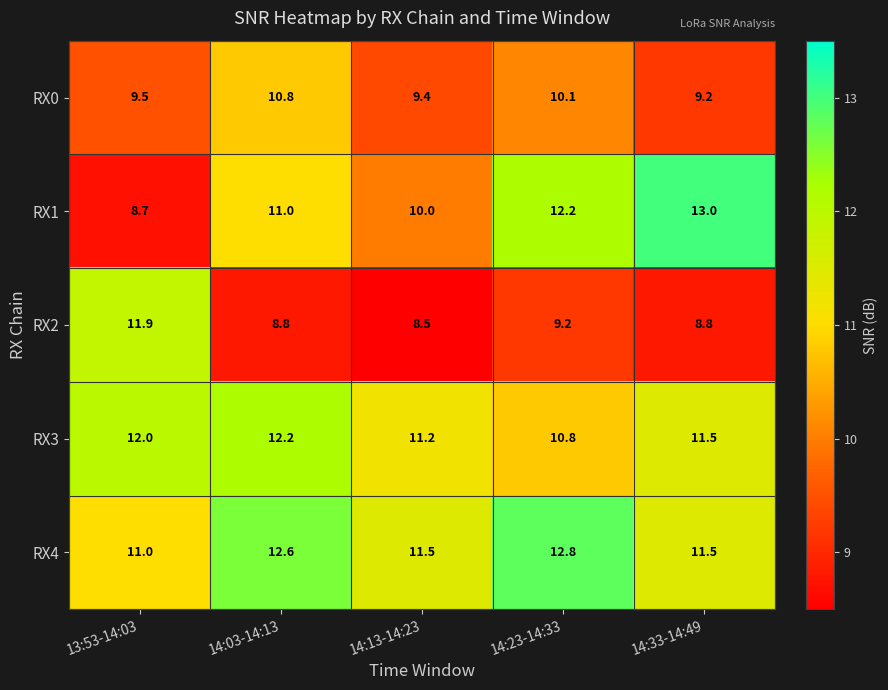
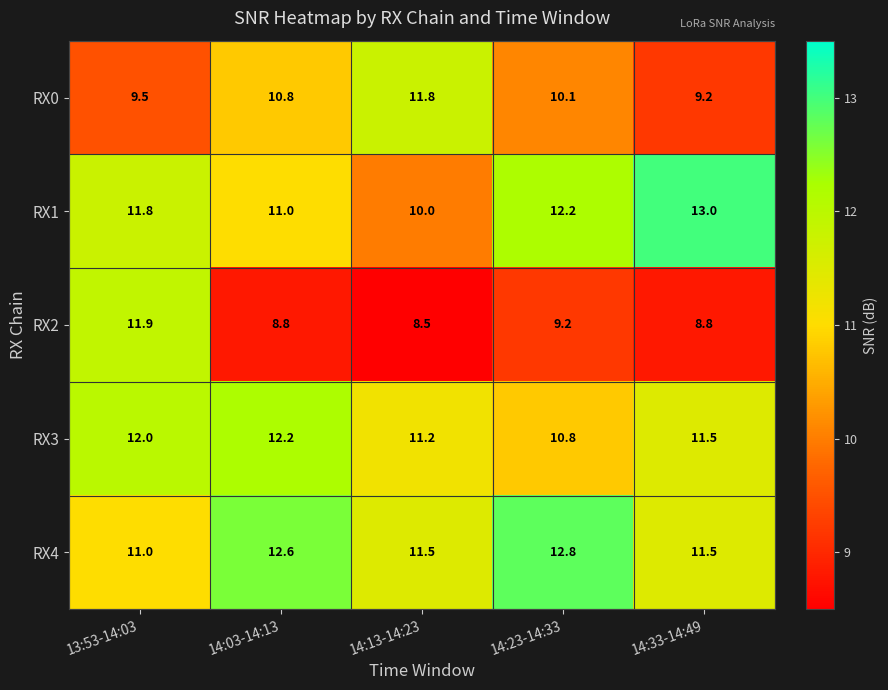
RX0, 14:13-14:23: 9.4 -> 11.8
RX1, 13:53-14:03: 8.7 -> 11.8
